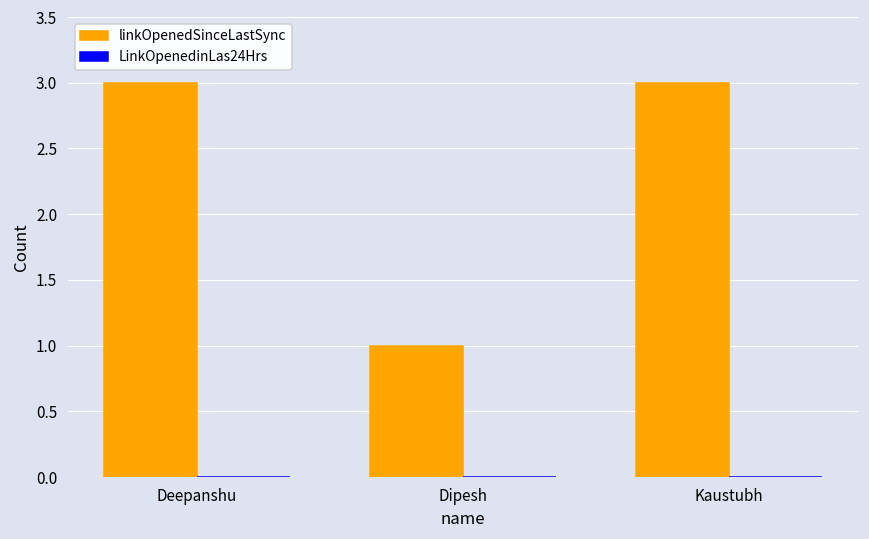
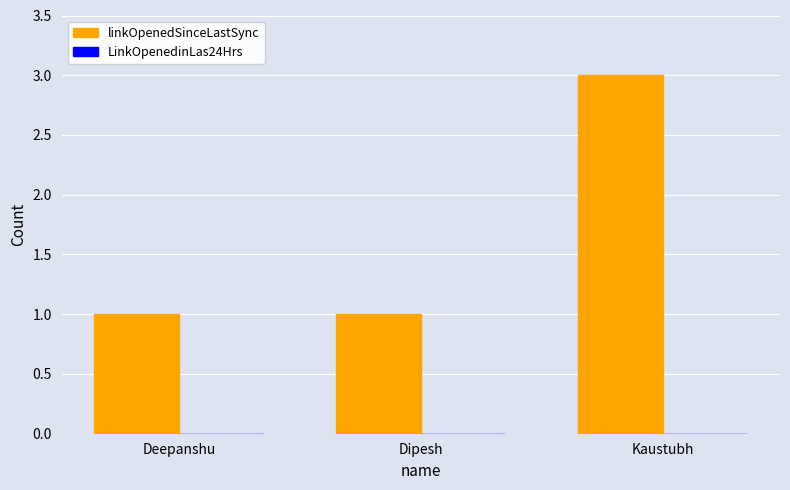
linkOpenedSinceLastSync, Deepanshu: 3 -> 1
